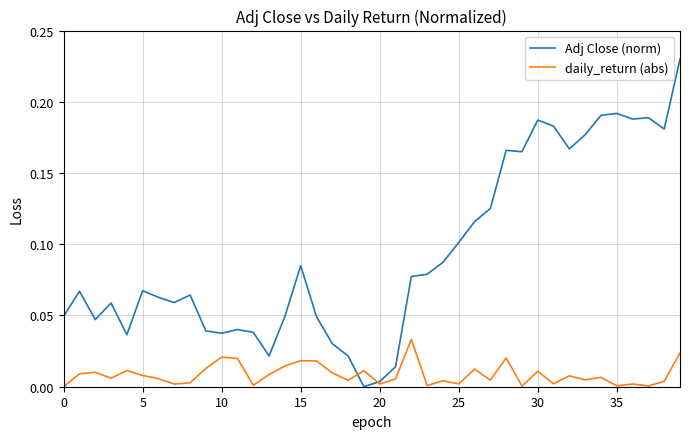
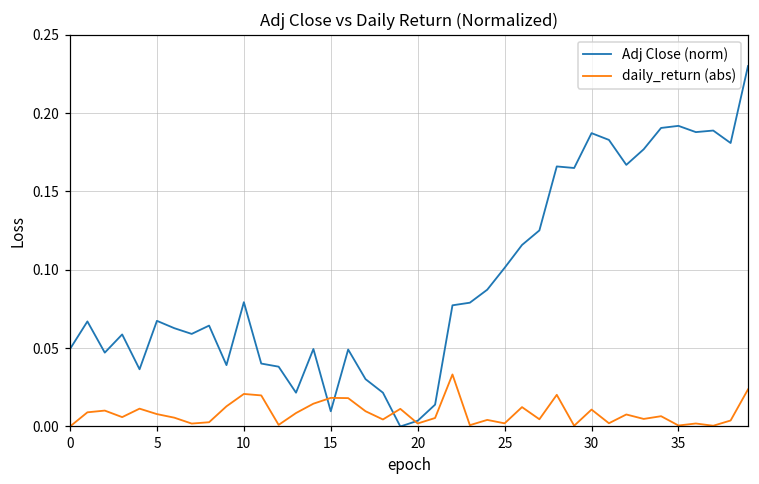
Adj Close (norm), 10: 0.038 -> 0.079
Adj Close (norm), 15: 0.085 -> 0.010
